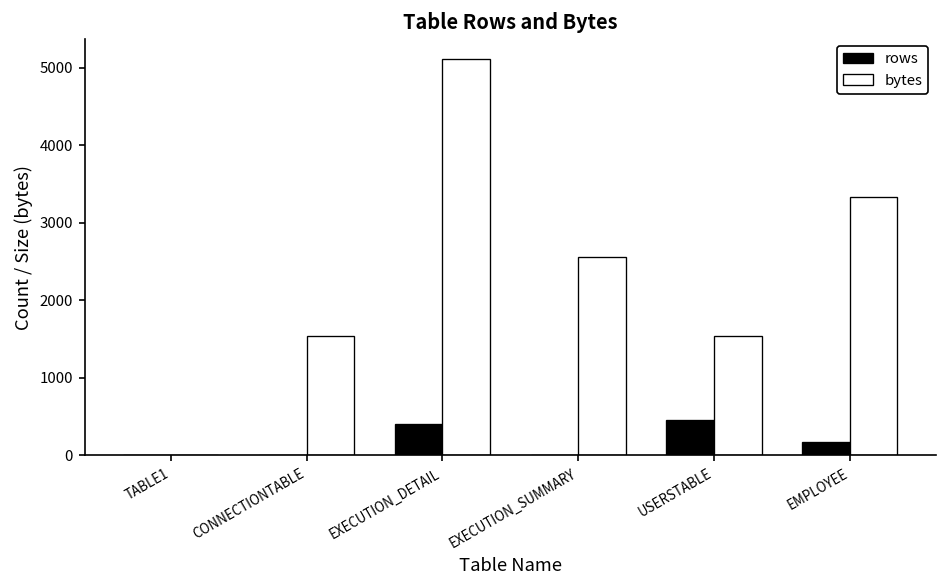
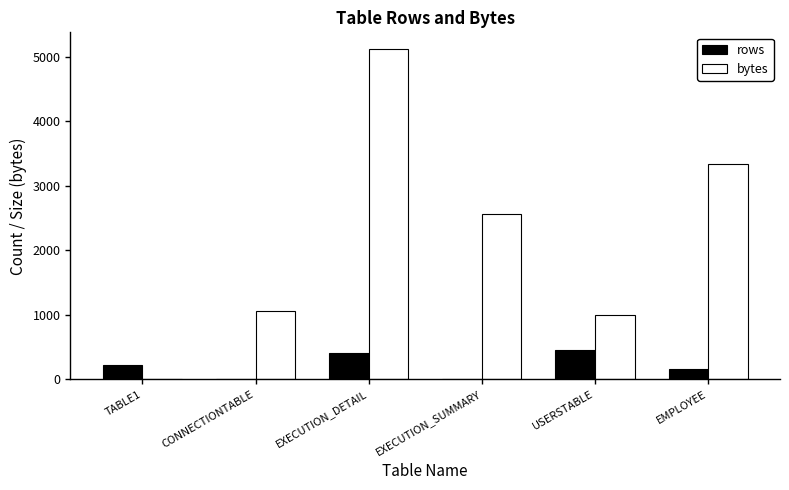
rows, TABLE1: 0 -> 200
bytes, CONNECTIONTABLE: 1500 -> 1100
bytes, USERSTABLE: 1500 -> 1000
